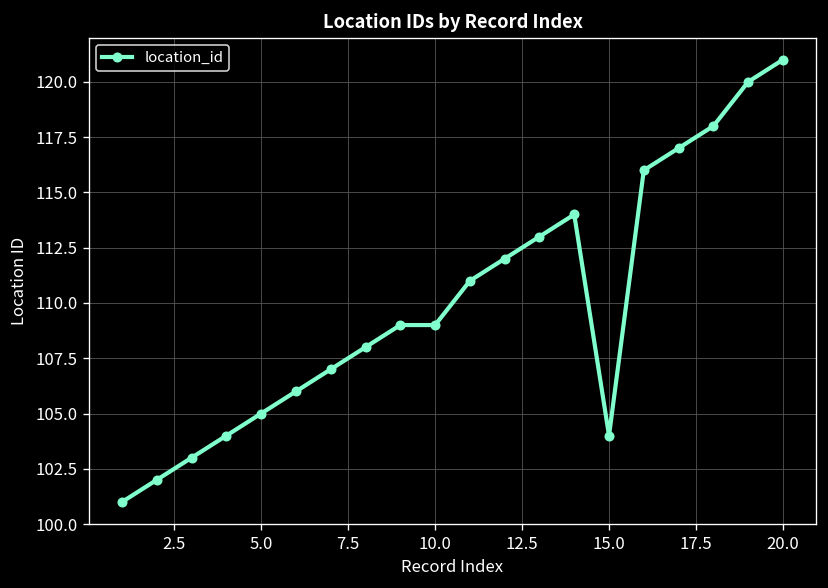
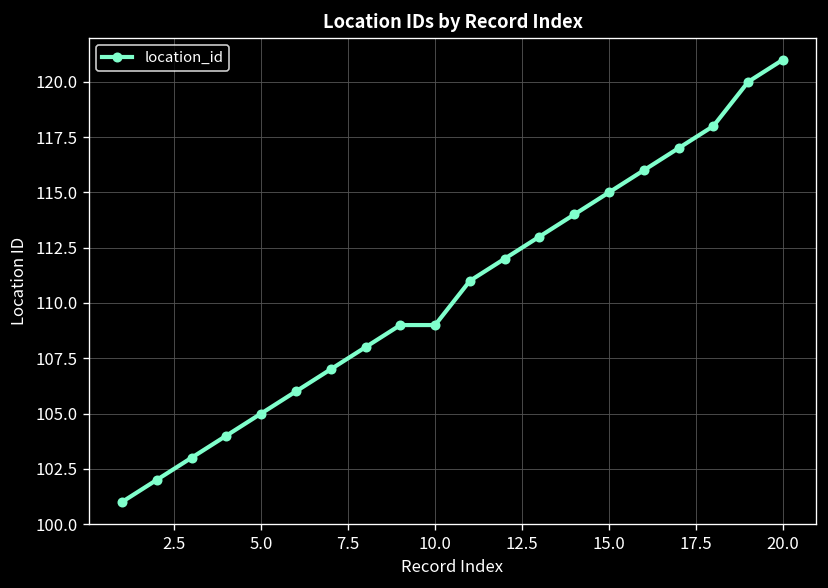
15.0: 104 -> 115
